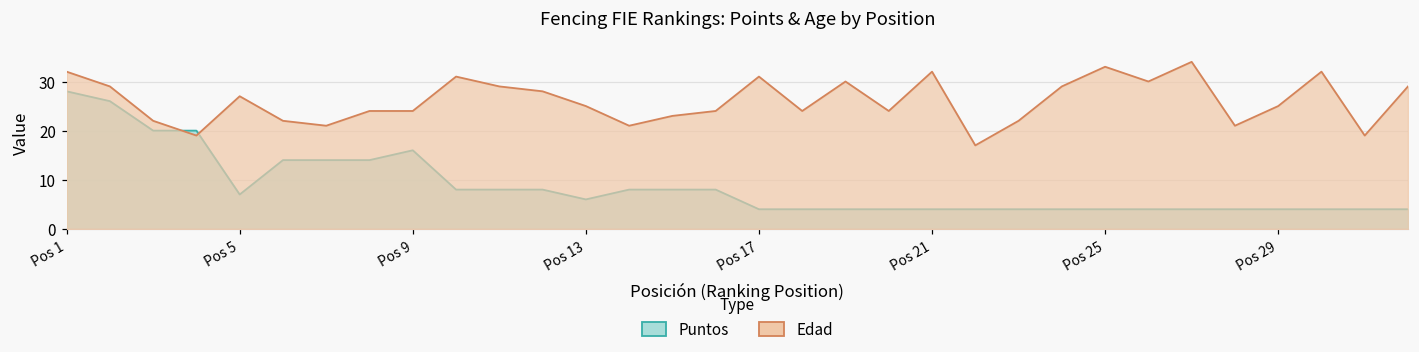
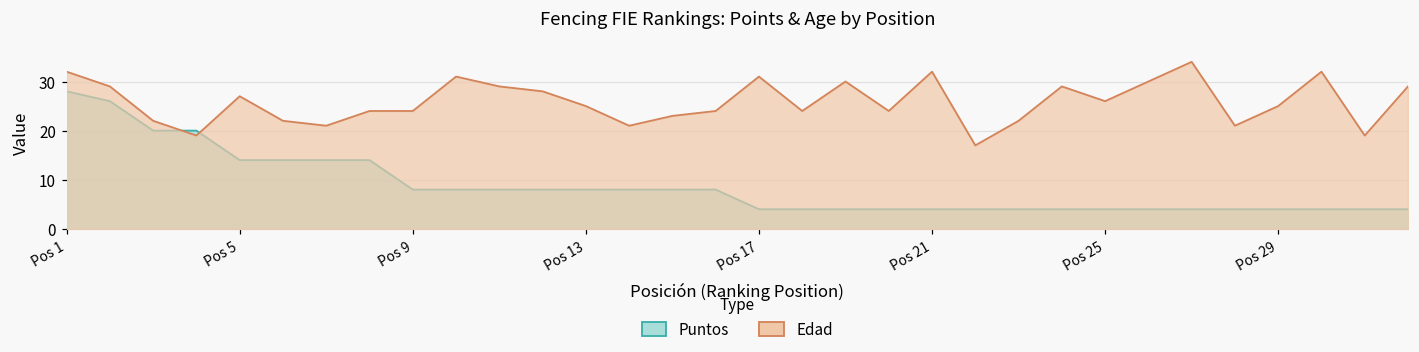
Puntos, Pos 5: 7 -> 14
Puntos, Pos 9: 16 -> 8
Puntos, Pos 13: 6 -> 8
Edad, Pos 25: 33 -> 26
